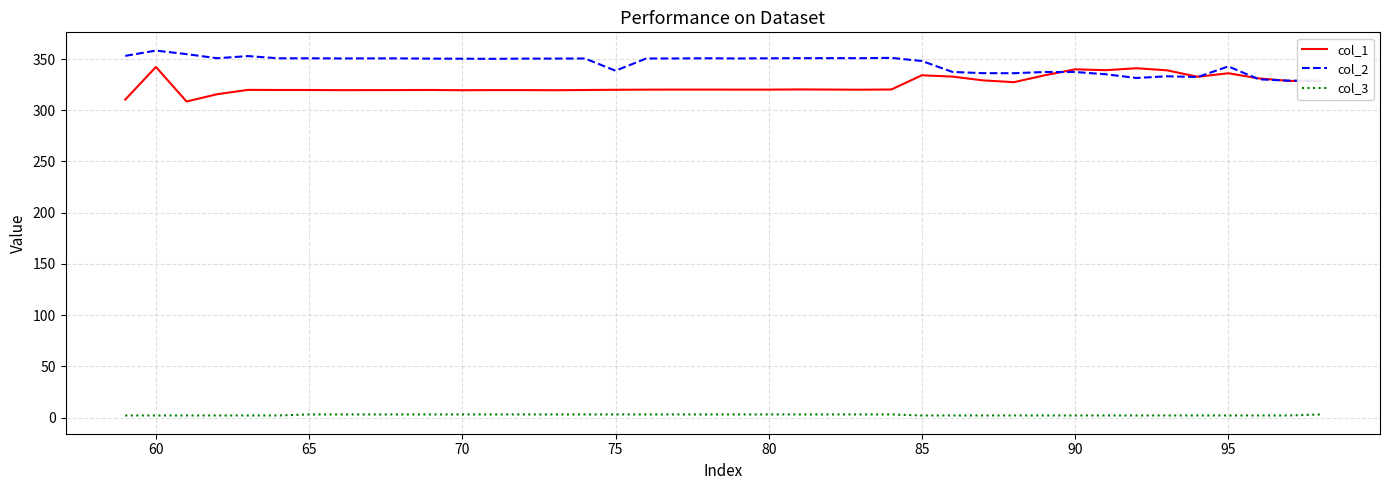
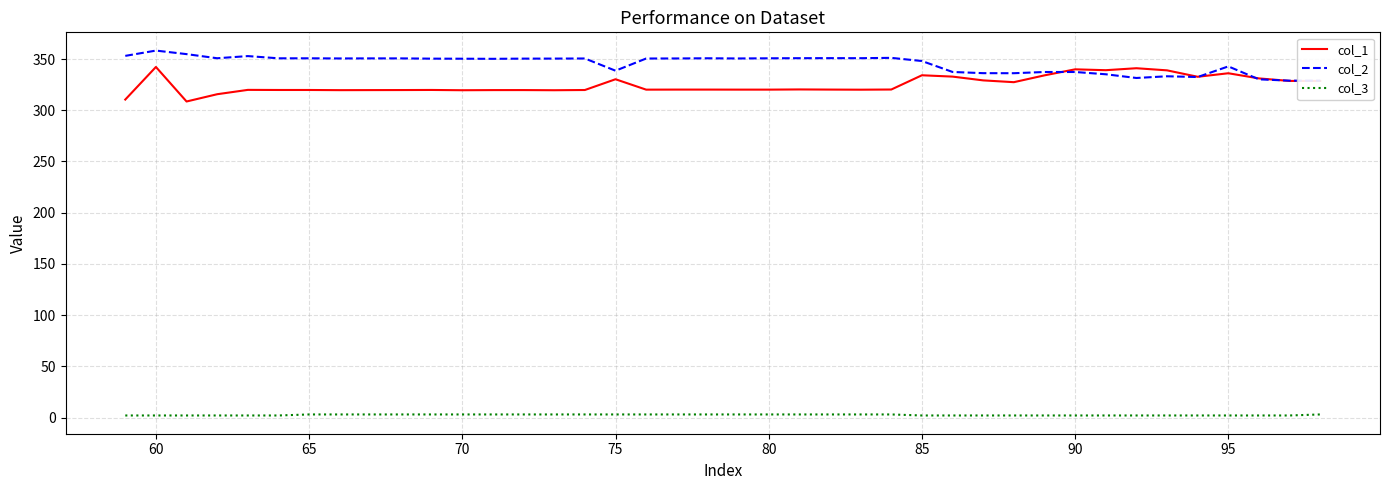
col_1, 75: 320 -> 330
